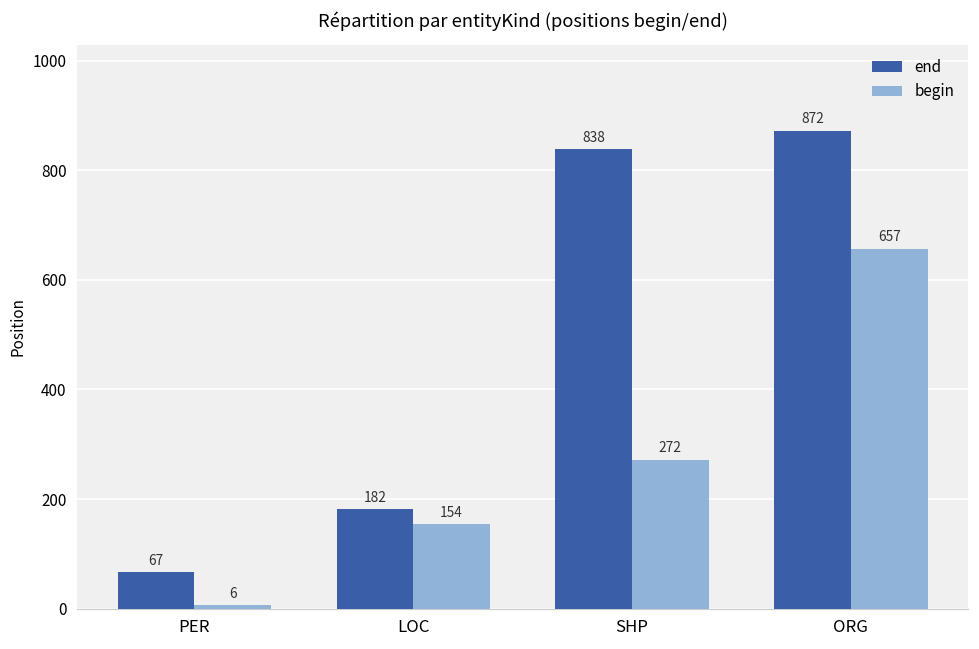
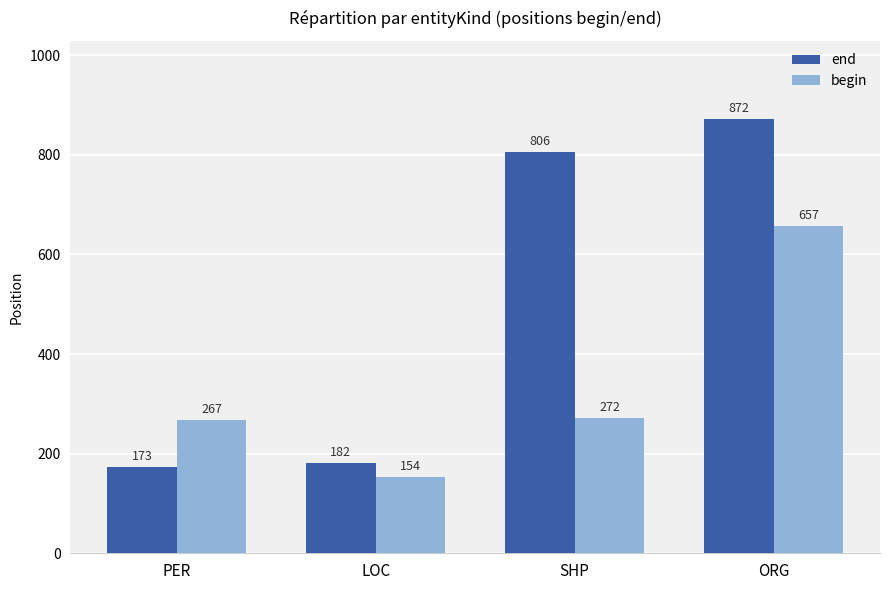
end, PER: 67 -> 173
begin, PER: 6 -> 267
end, SHP: 838 -> 806
